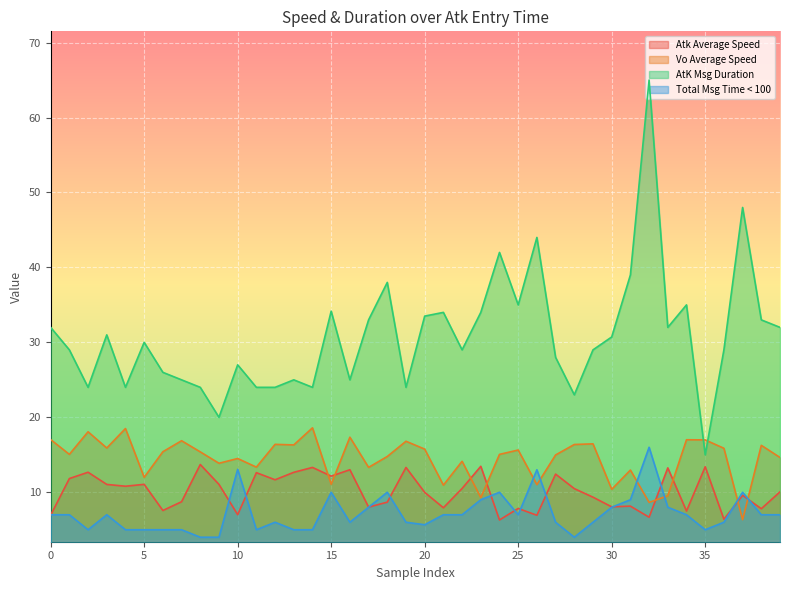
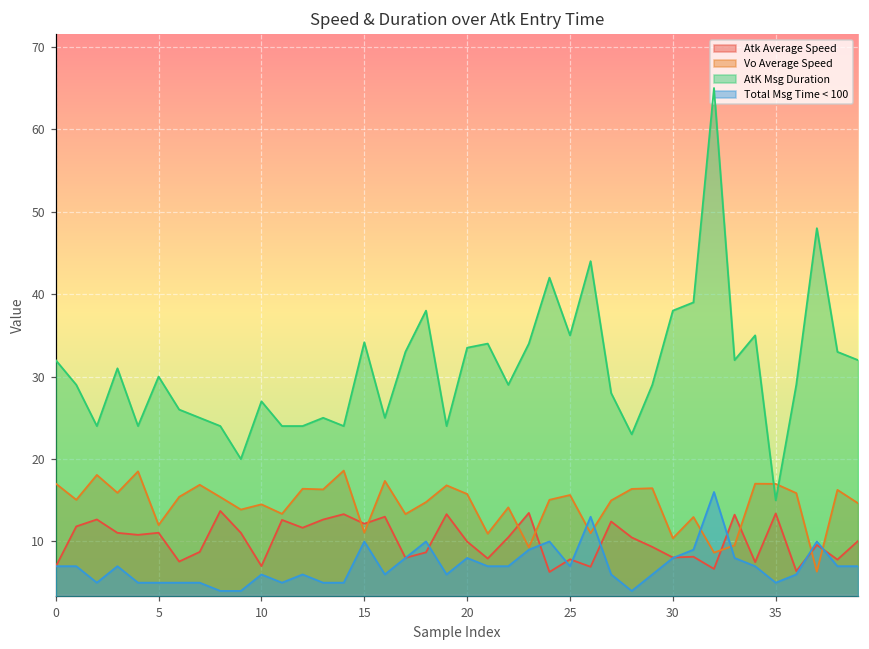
Total Msg Time < 100, 10: 13 -> 6
Total Msg Time < 100, 20: 6 -> 8
AtK Msg Duration, 30: 31 -> 38
